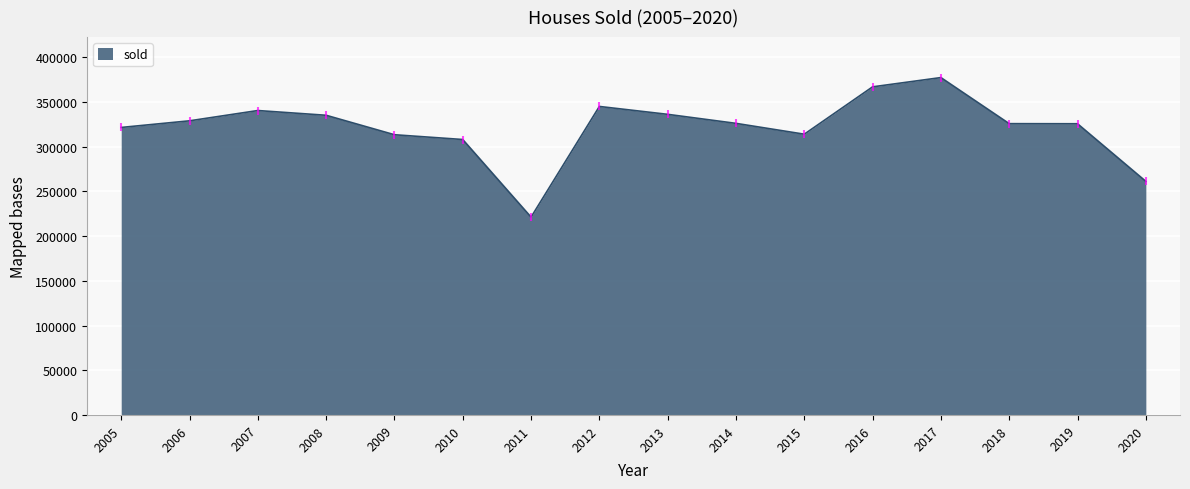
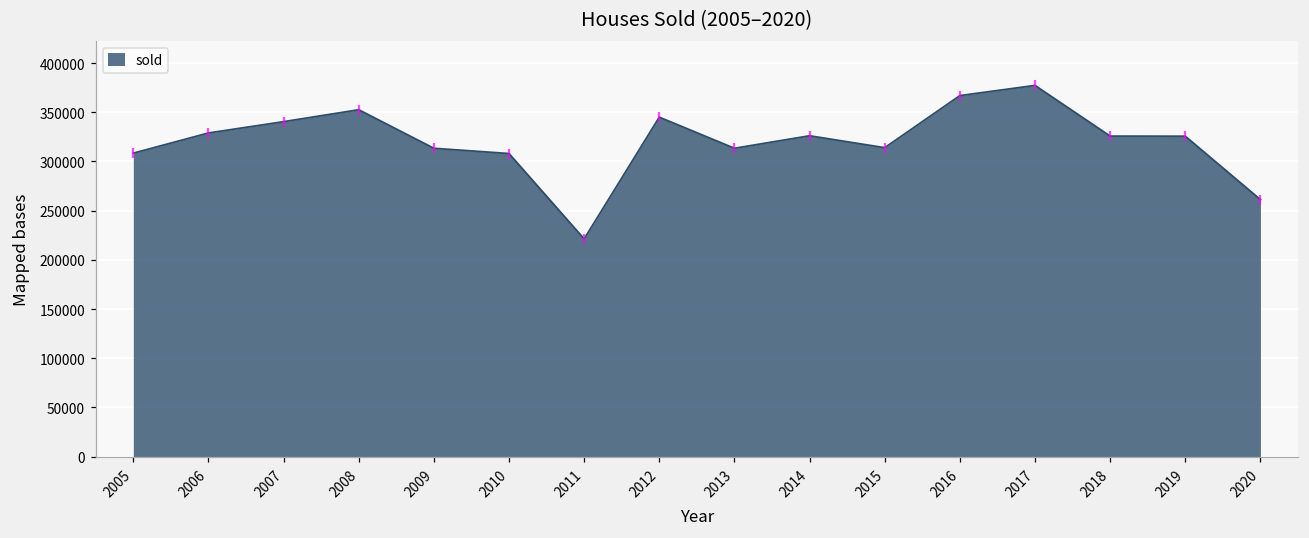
2005: 320000 -> 310000
2008: 340000 -> 350000
2013: 340000 -> 310000
